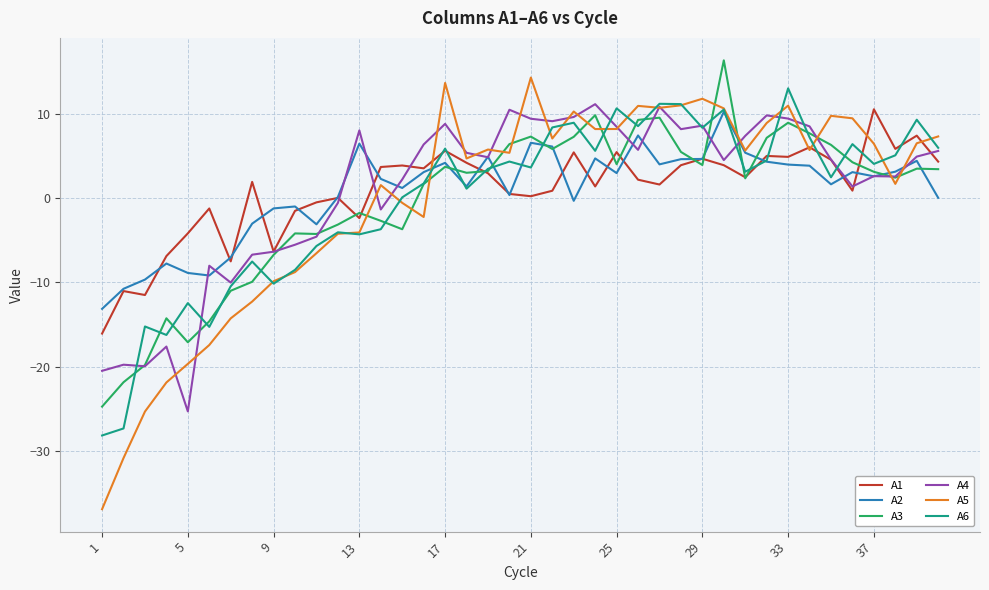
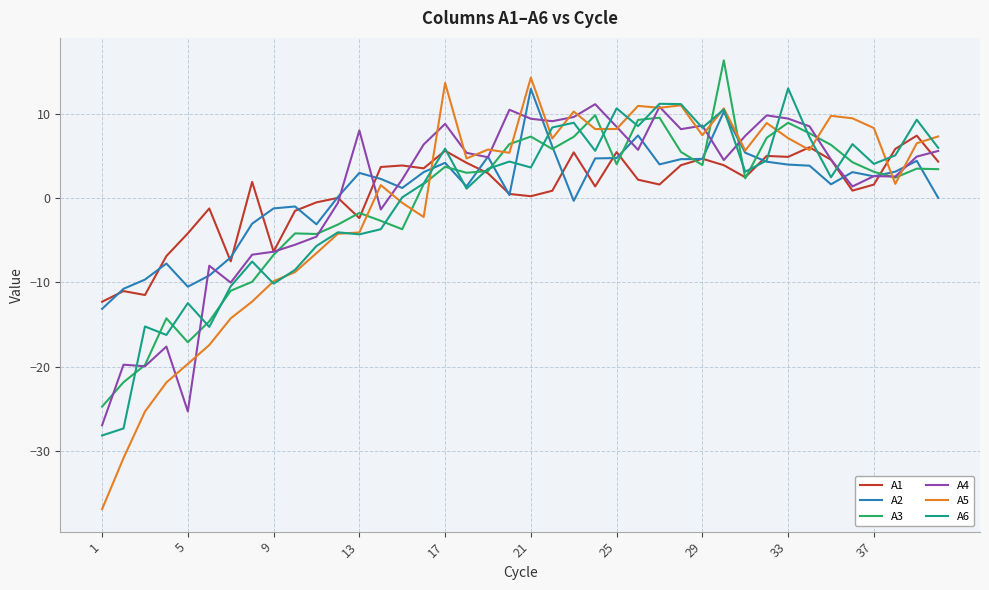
A1, 1: -16 -> -12
A4, 1: -21 -> -27
A2, 5: -9 -> -11
A2, 13: 6 -> 3
A2, 21: 7 -> 13
A2, 25: 3 -> 5
A5, 29: 12 -> 7
A5, 33: 11 -> 7
A1, 37: 11 -> 2
A5, 37: 6 -> 8
